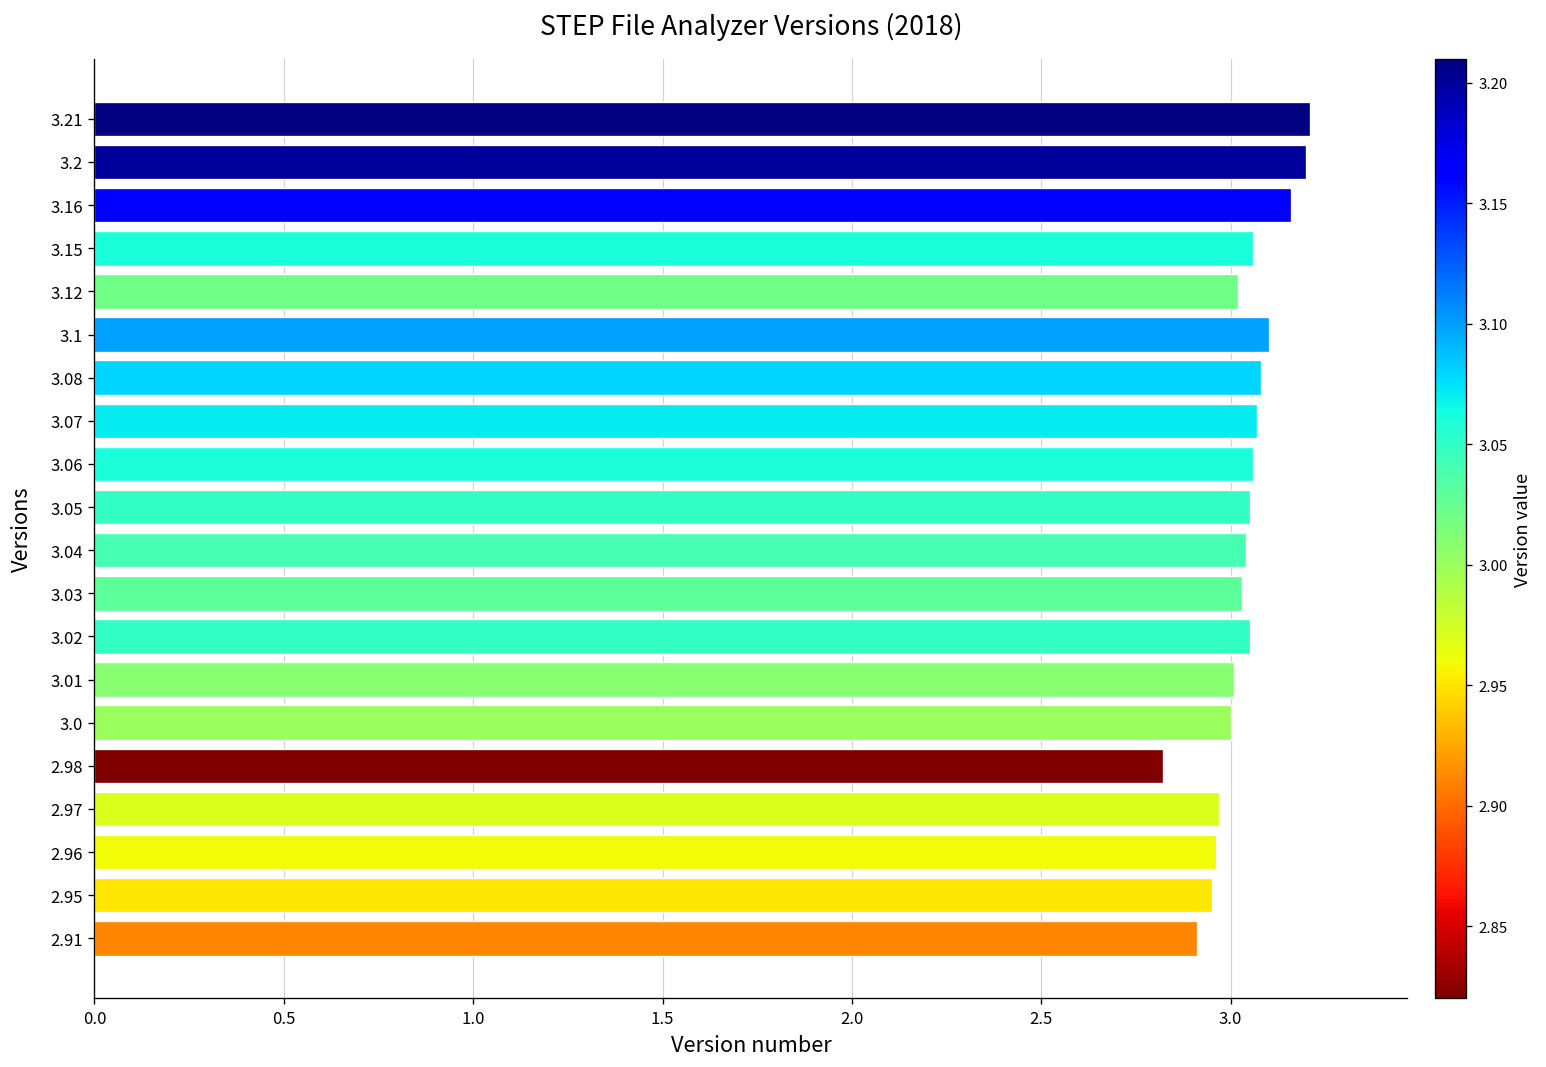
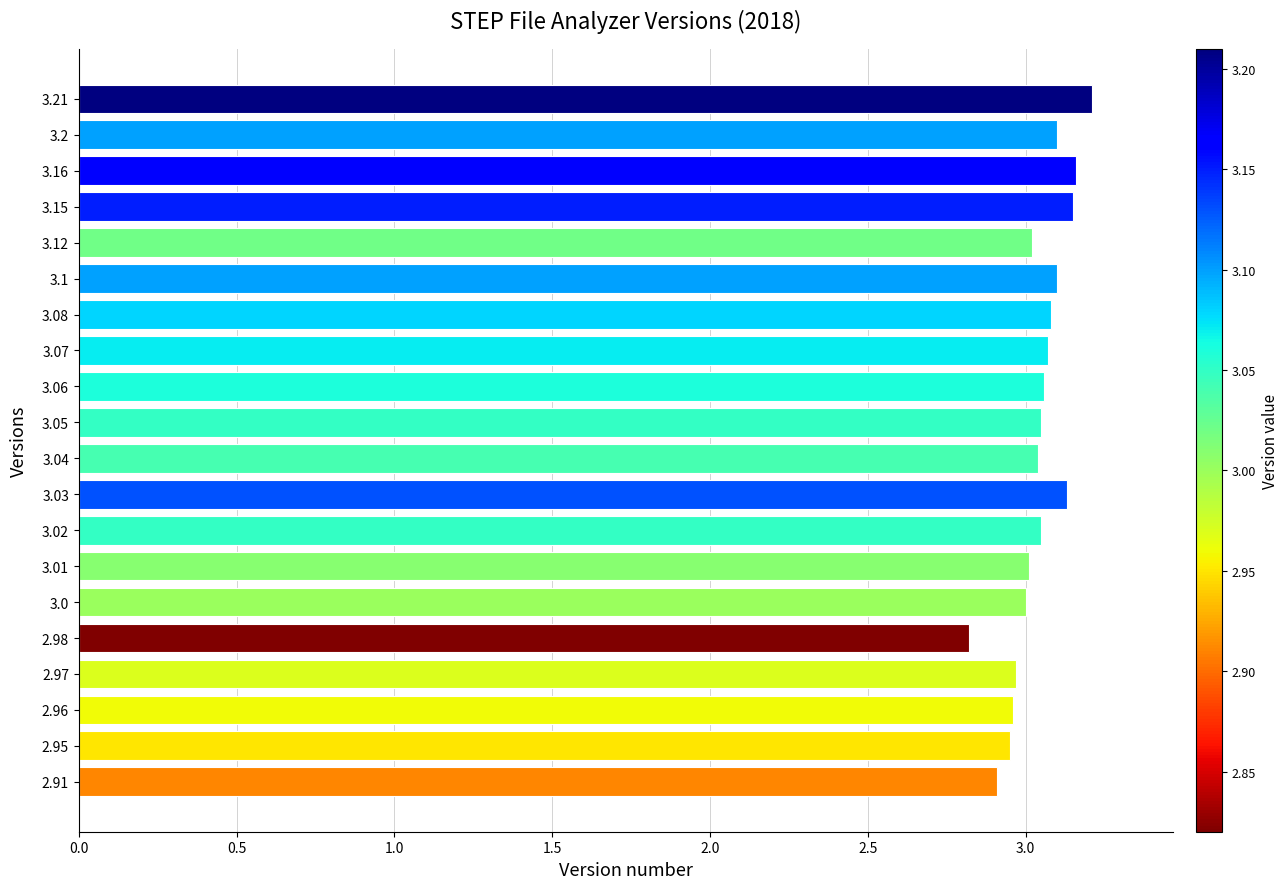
3.2: 3.2 -> 3.1
3.15: 3.06 -> 3.15
3.03: 3.03 -> 3.13
